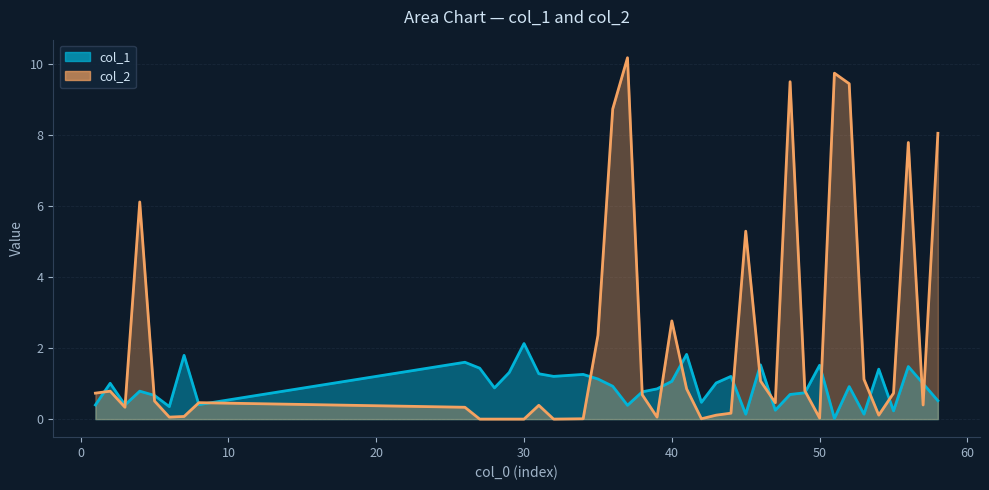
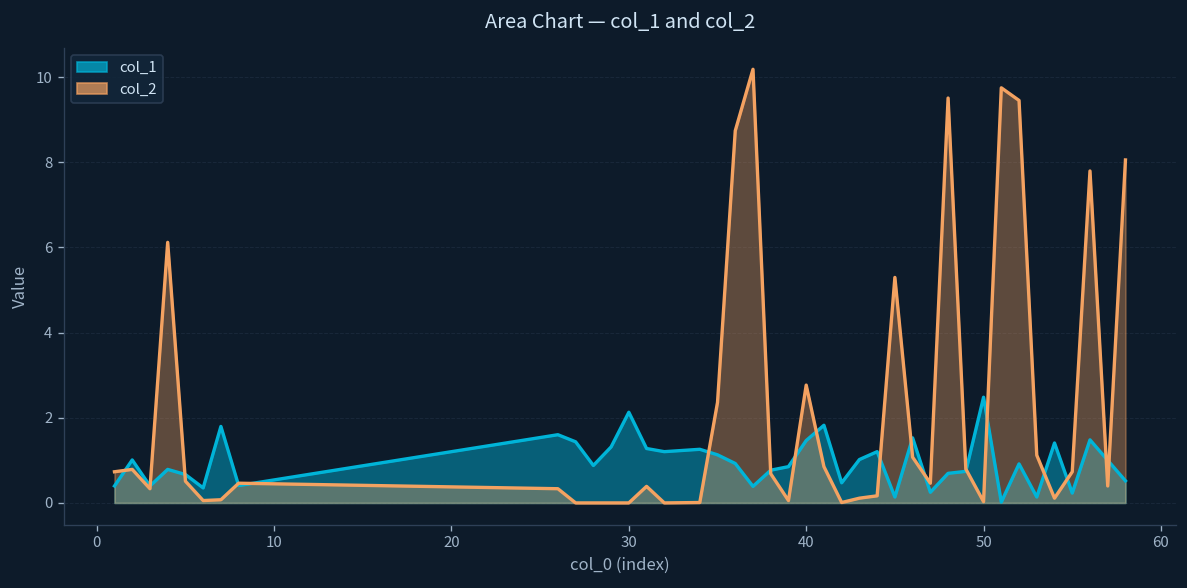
col_1, 40: 1.1 -> 1.5
col_1, 50: 1.5 -> 2.5
